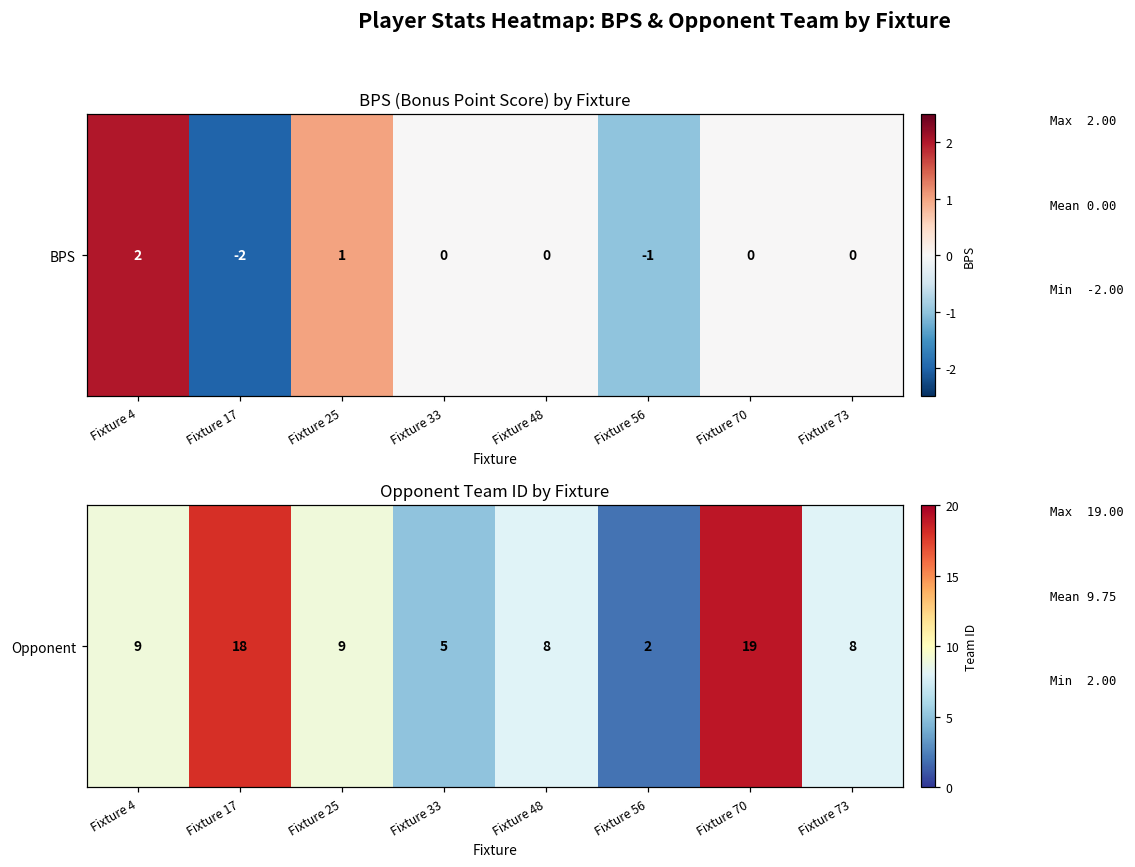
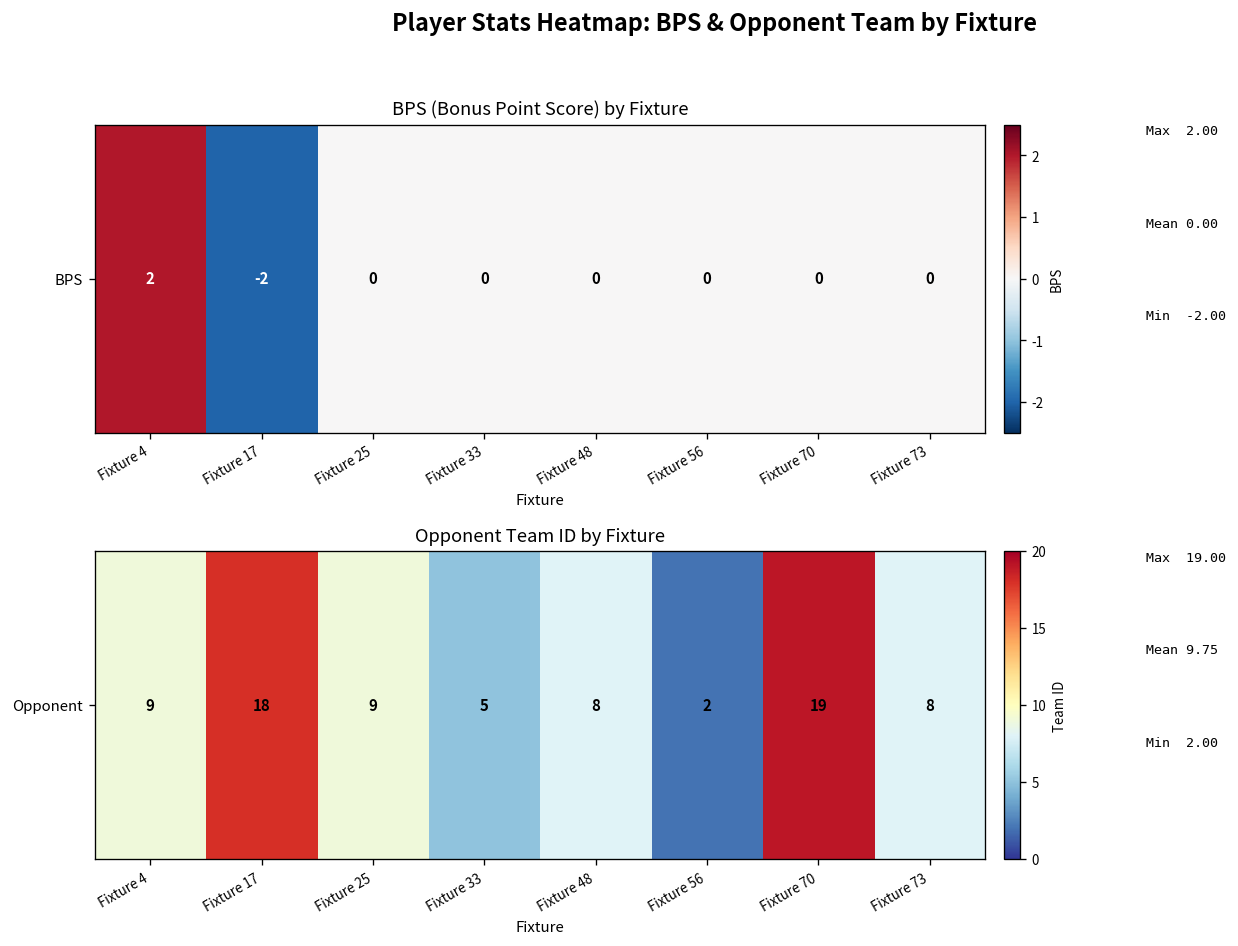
BPS (Bonus Point Score) by Fixture, BPS, Fixture 25: 1 -> 0
BPS (Bonus Point Score) by Fixture, BPS, Fixture 56: -1 -> 0
